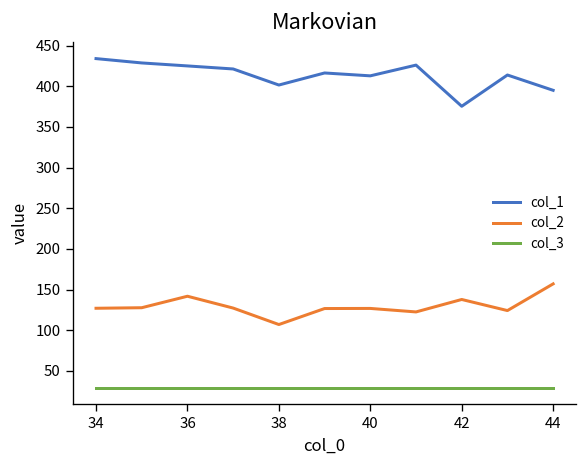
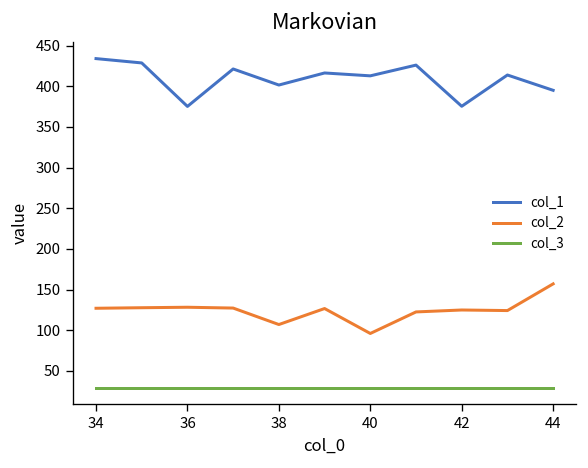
col_1, 36: 430 -> 380
col_2, 36: 140 -> 130
col_2, 40: 130 -> 100
col_2, 42: 140 -> 120
